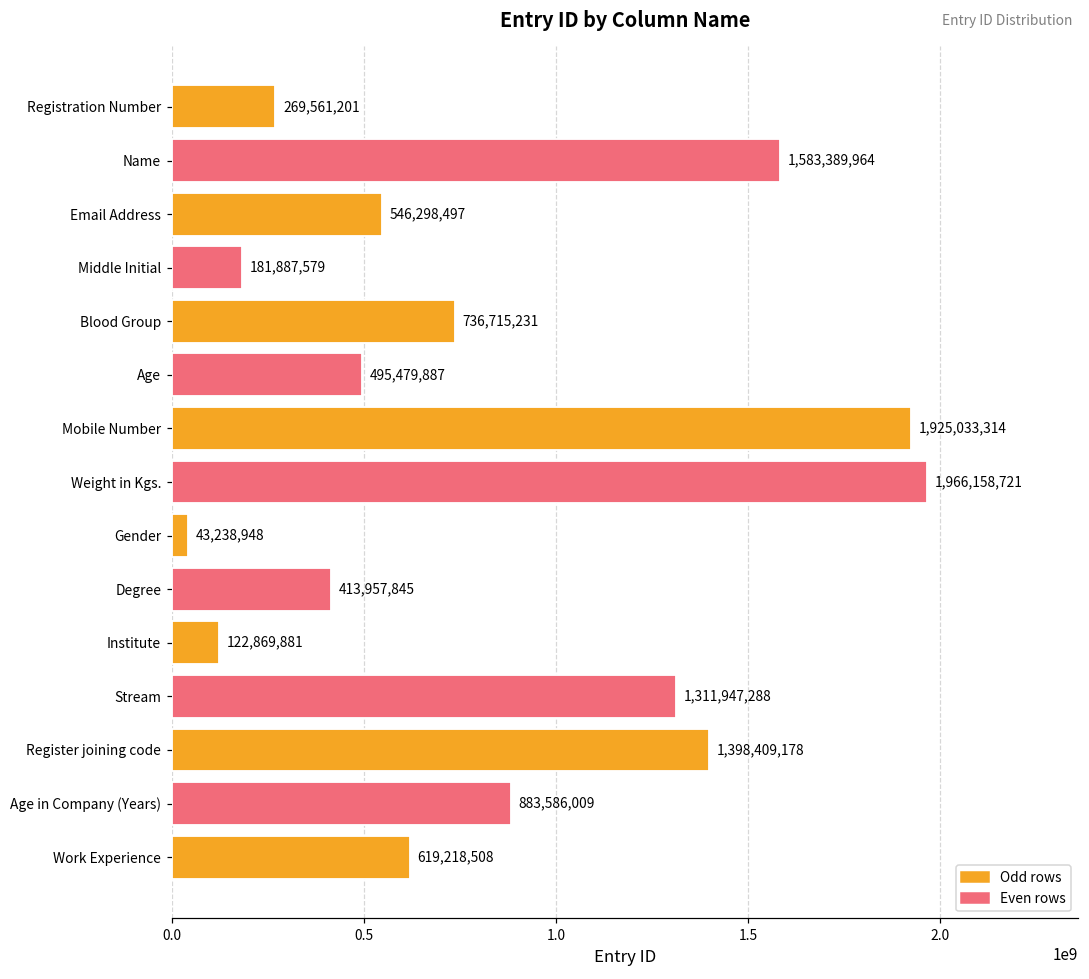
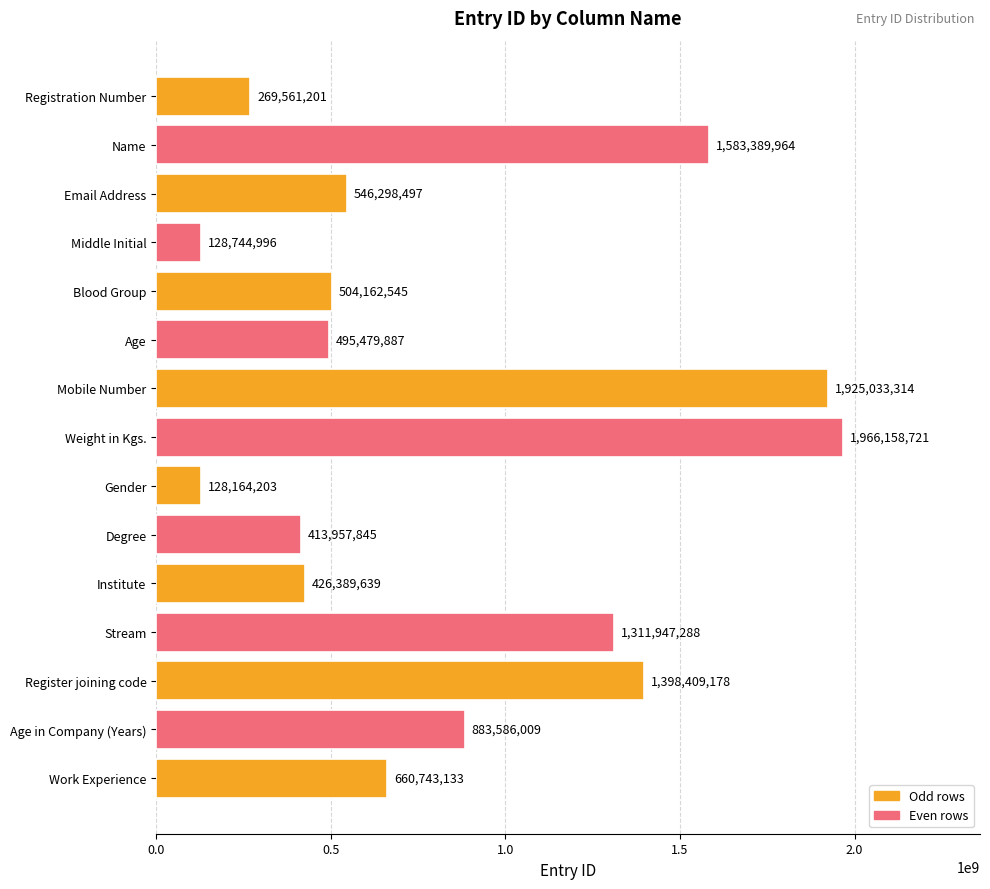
Middle Initial: 181,887,579 -> 128,744,996
Blood Group: 736,715,231 -> 504,162,545
Gender: 43,238,948 -> 128,164,203
Institute: 122,869,881 -> 426,389,639
Work Experience: 619,218,508 -> 660,743,133
